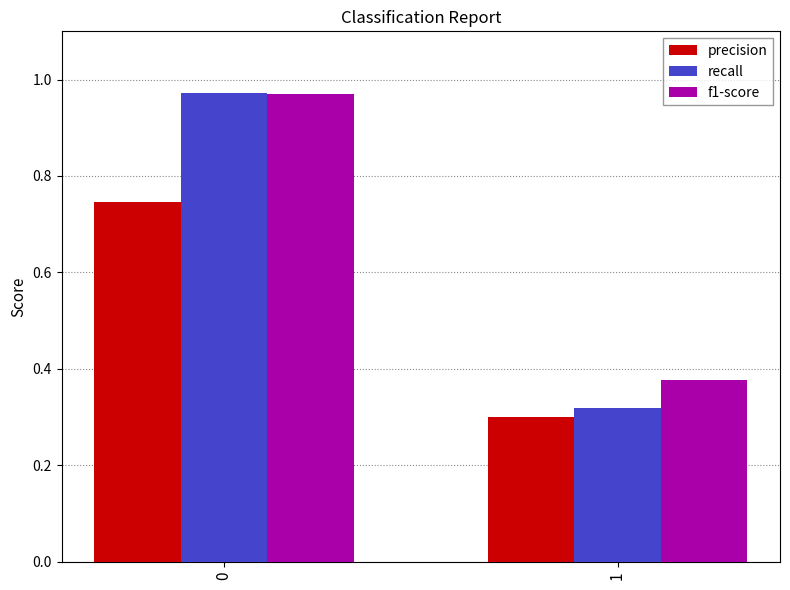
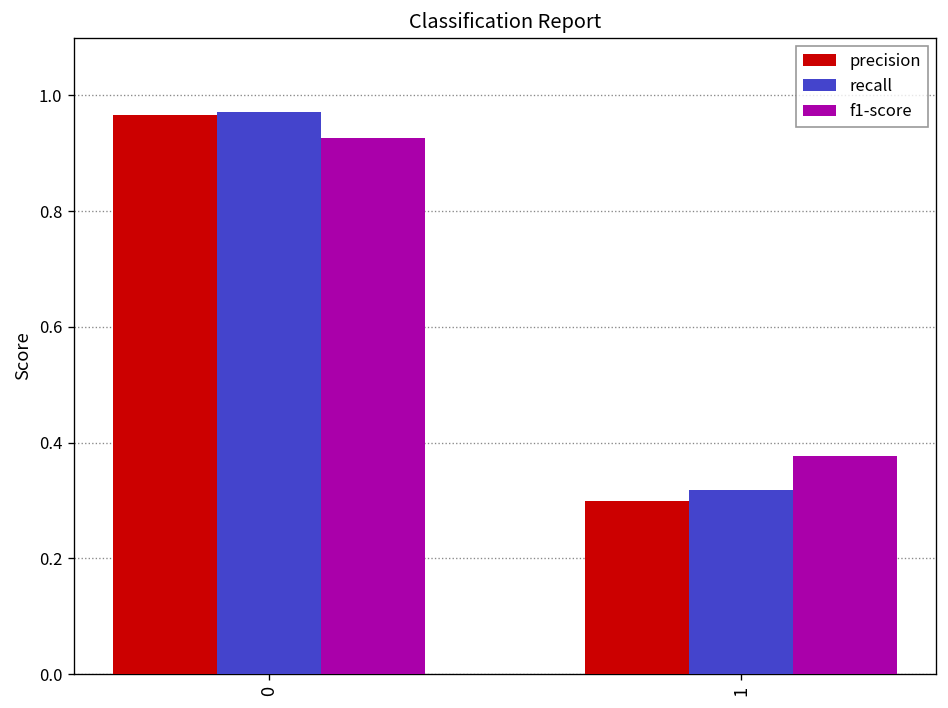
precision, 0: 0.75 -> 0.97
f1-score, 0: 0.97 -> 0.93
